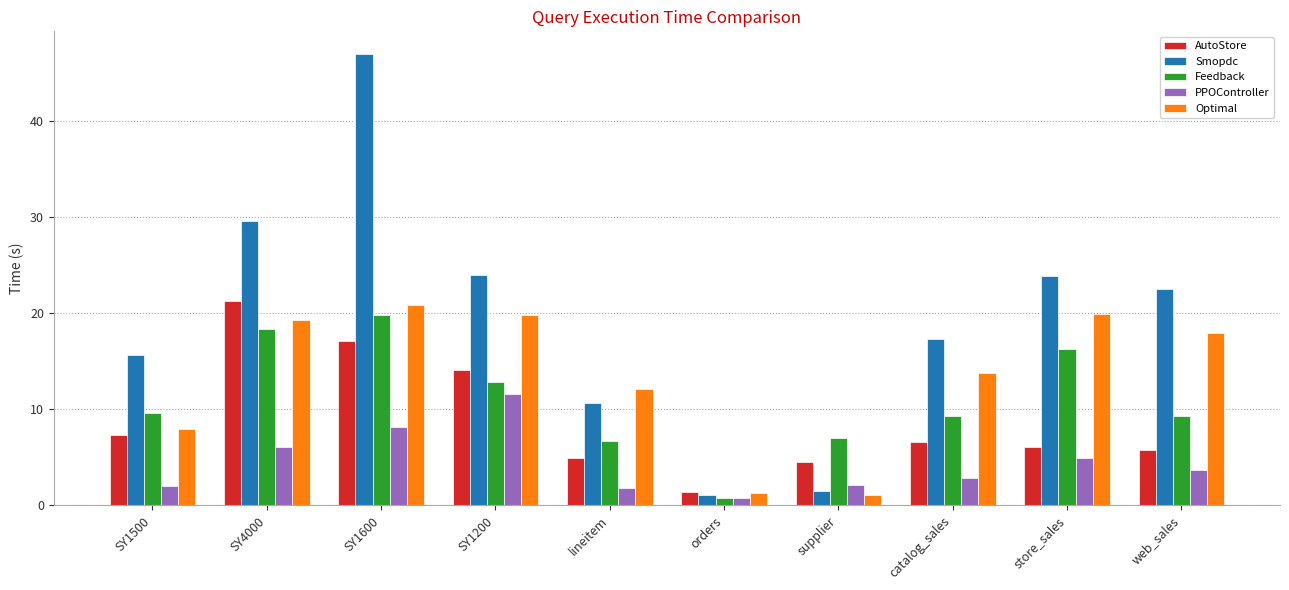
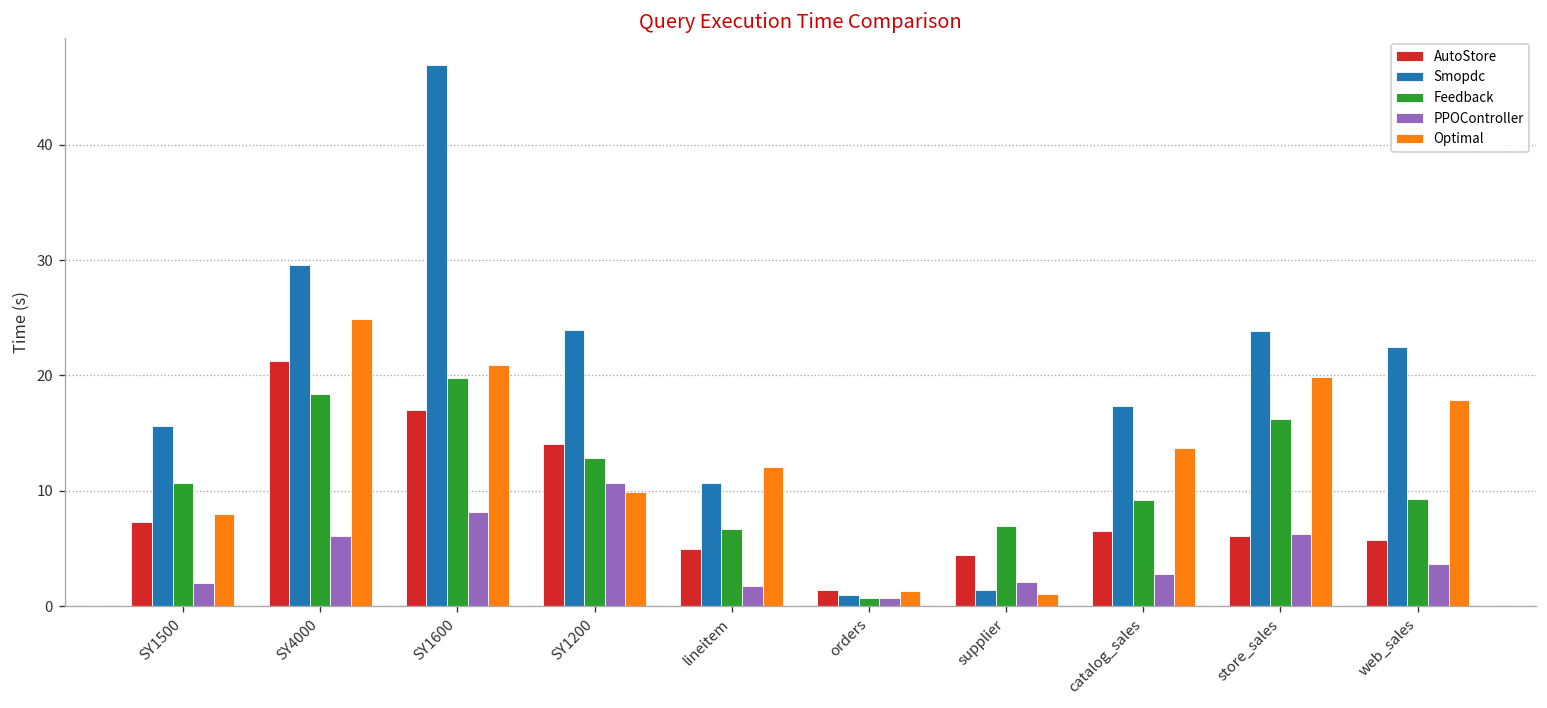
Feedback, SY1500: 10 -> 11
Optimal, SY4000: 19 -> 25
PPOController, SY1200: 12 -> 11
Optimal, SY1200: 20 -> 10
PPOController, store_sales: 5 -> 6
